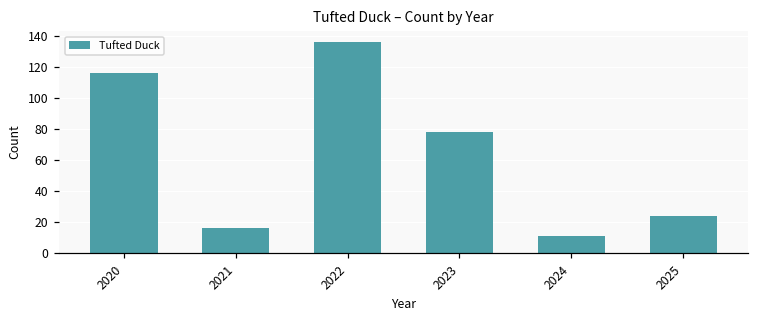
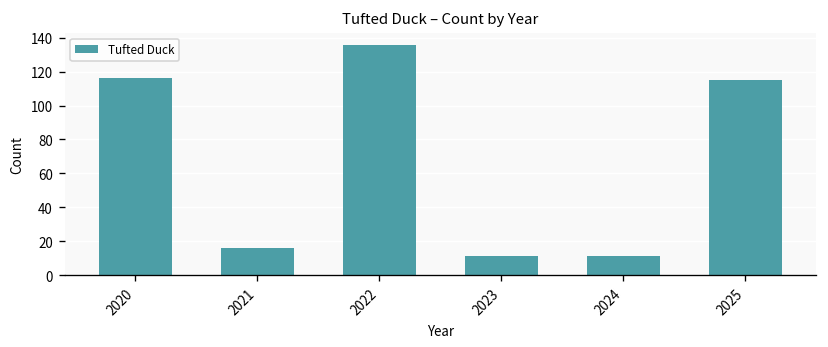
2023: 78 -> 11
2025: 24 -> 115
